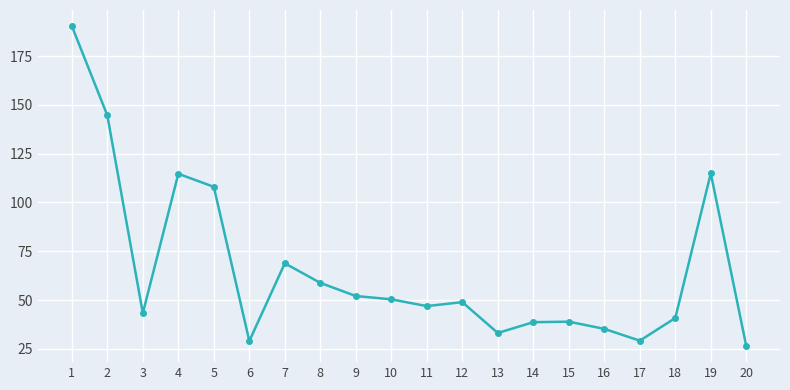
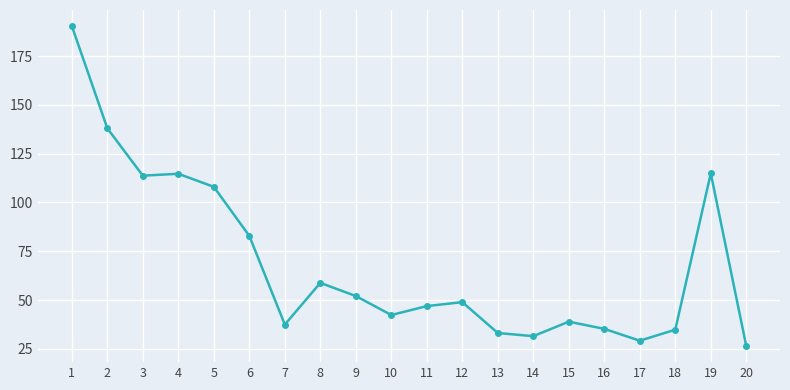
2: 145 -> 138
3: 43 -> 114
6: 29 -> 83
7: 69 -> 37
10: 50 -> 42
14: 39 -> 31
18: 41 -> 35
